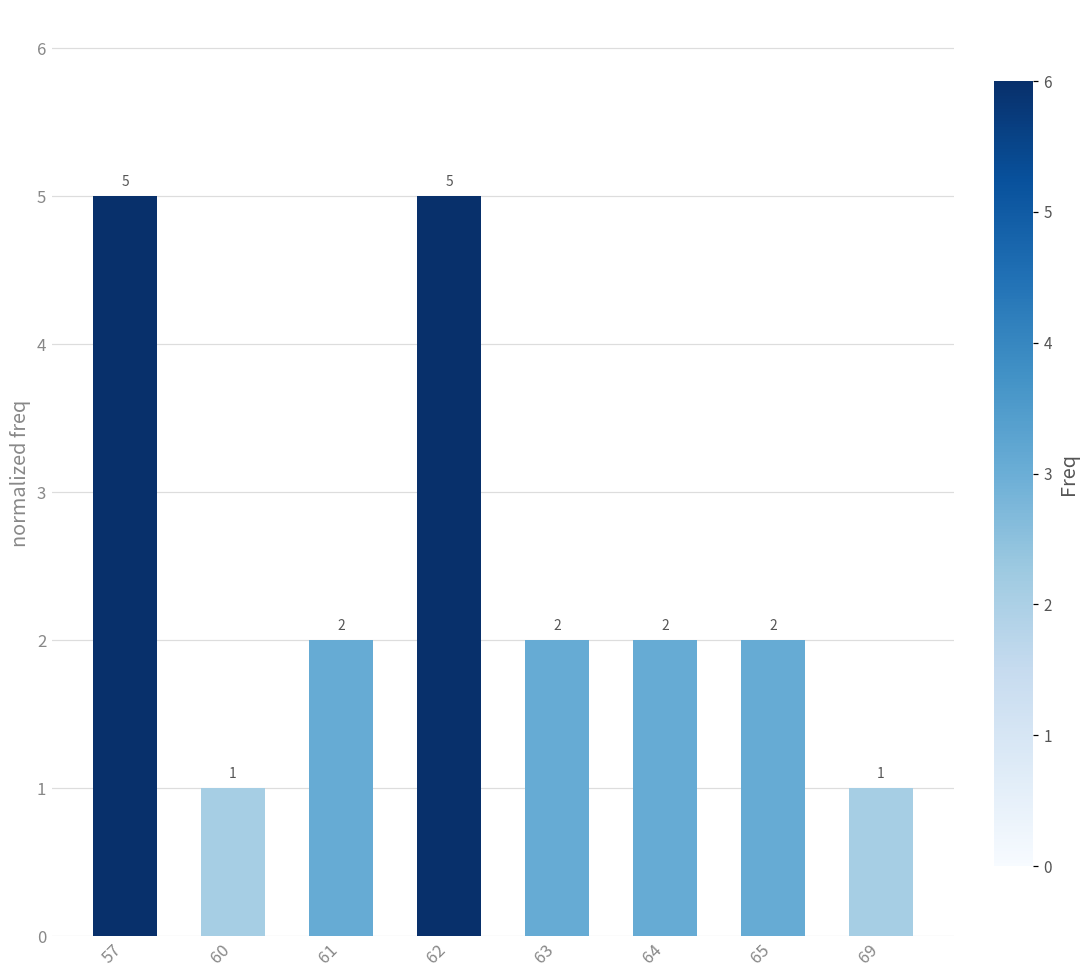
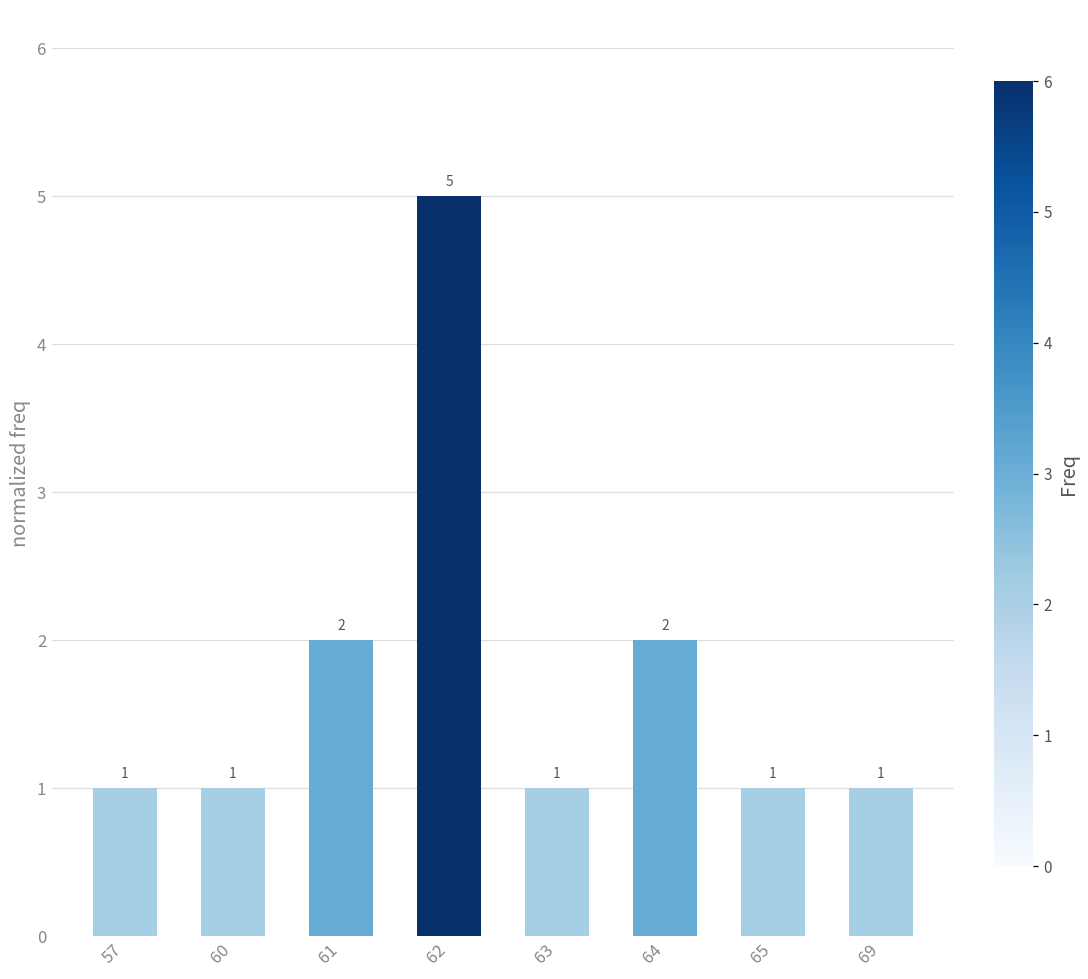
57: 5 -> 1
63: 2 -> 1
65: 2 -> 1
